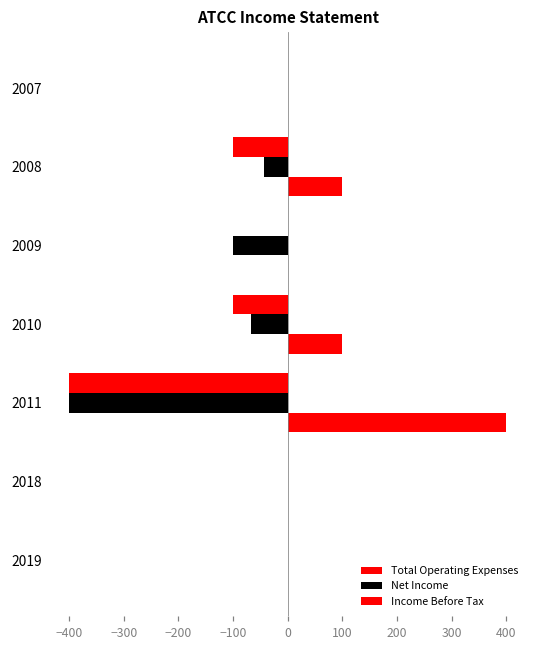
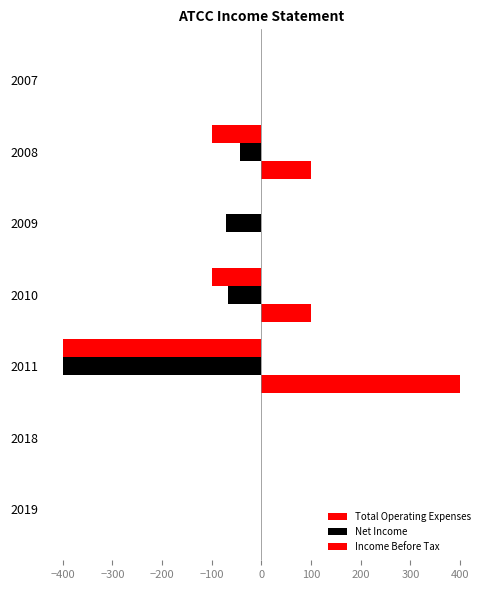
Net Income, 2009: -100 -> -70
